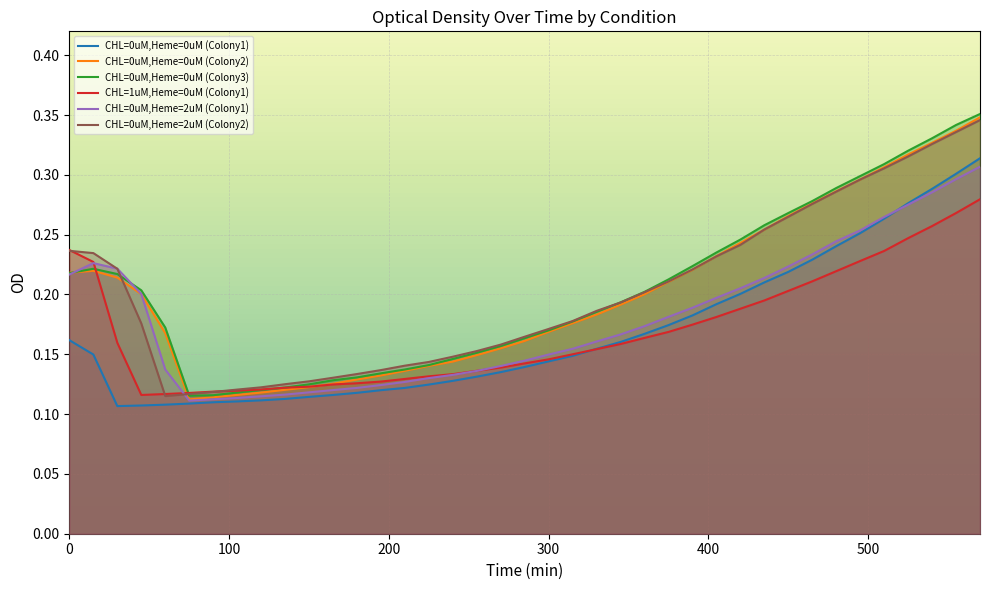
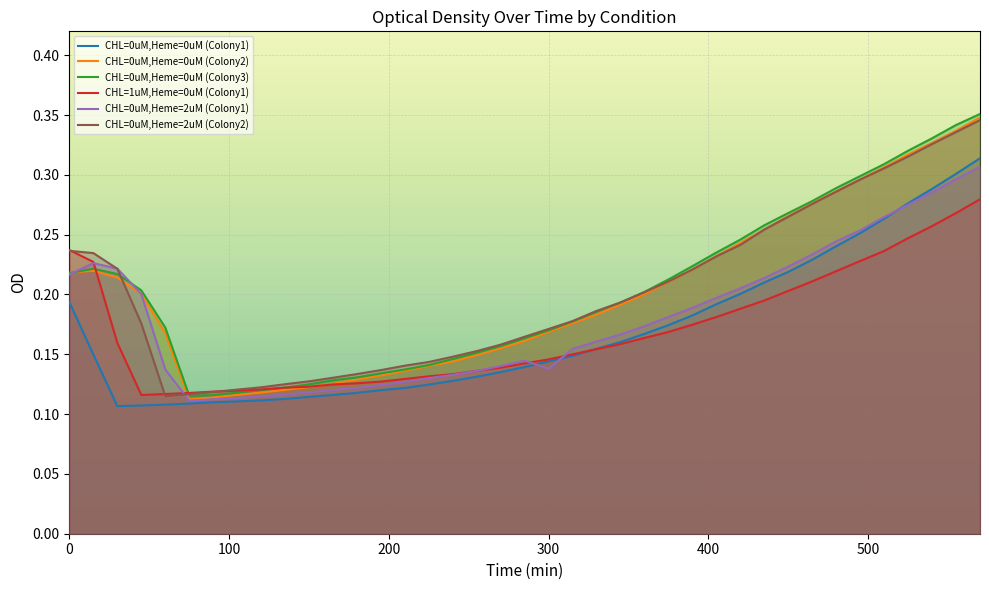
CHL=0uM,Heme=0uM (Colony1), 0: 0.162 -> 0.194
CHL=0uM,Heme=2uM (Colony1), 300: 0.150 -> 0.138
